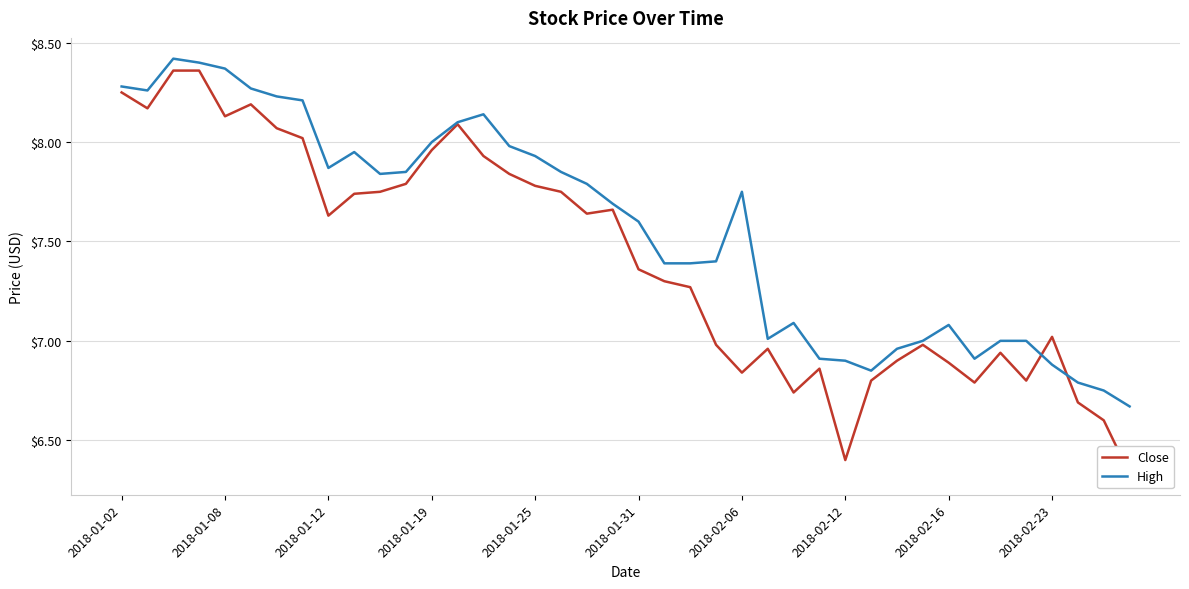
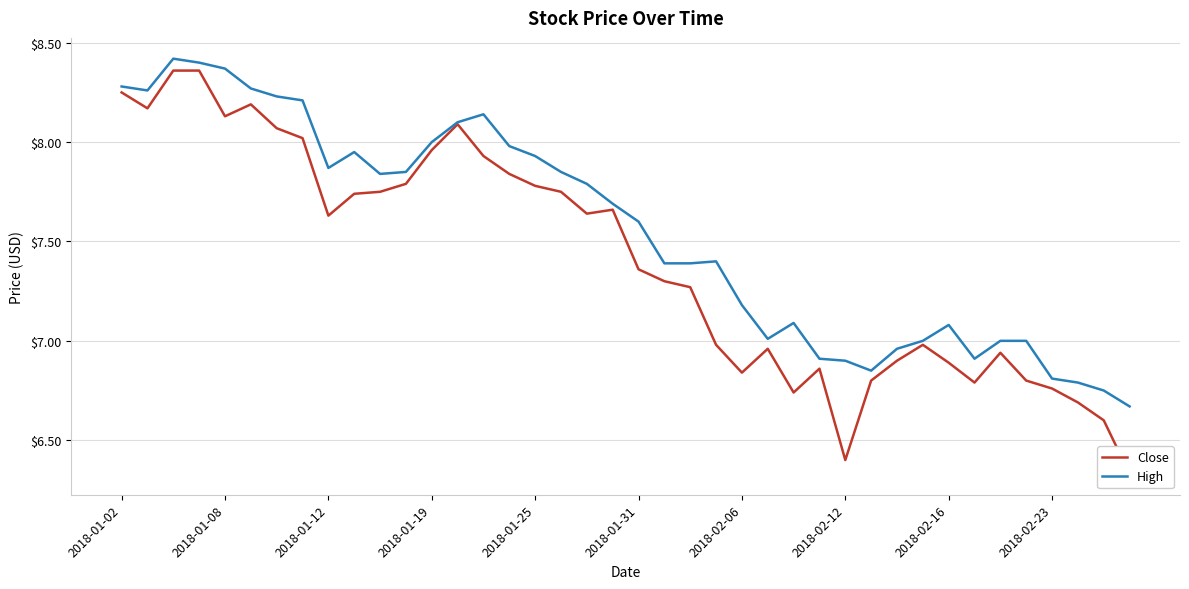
High, 2018-02-06: $7.75 -> $7.18
Close, 2018-02-23: $7.02 -> $6.76
High, 2018-02-23: $6.88 -> $6.81
